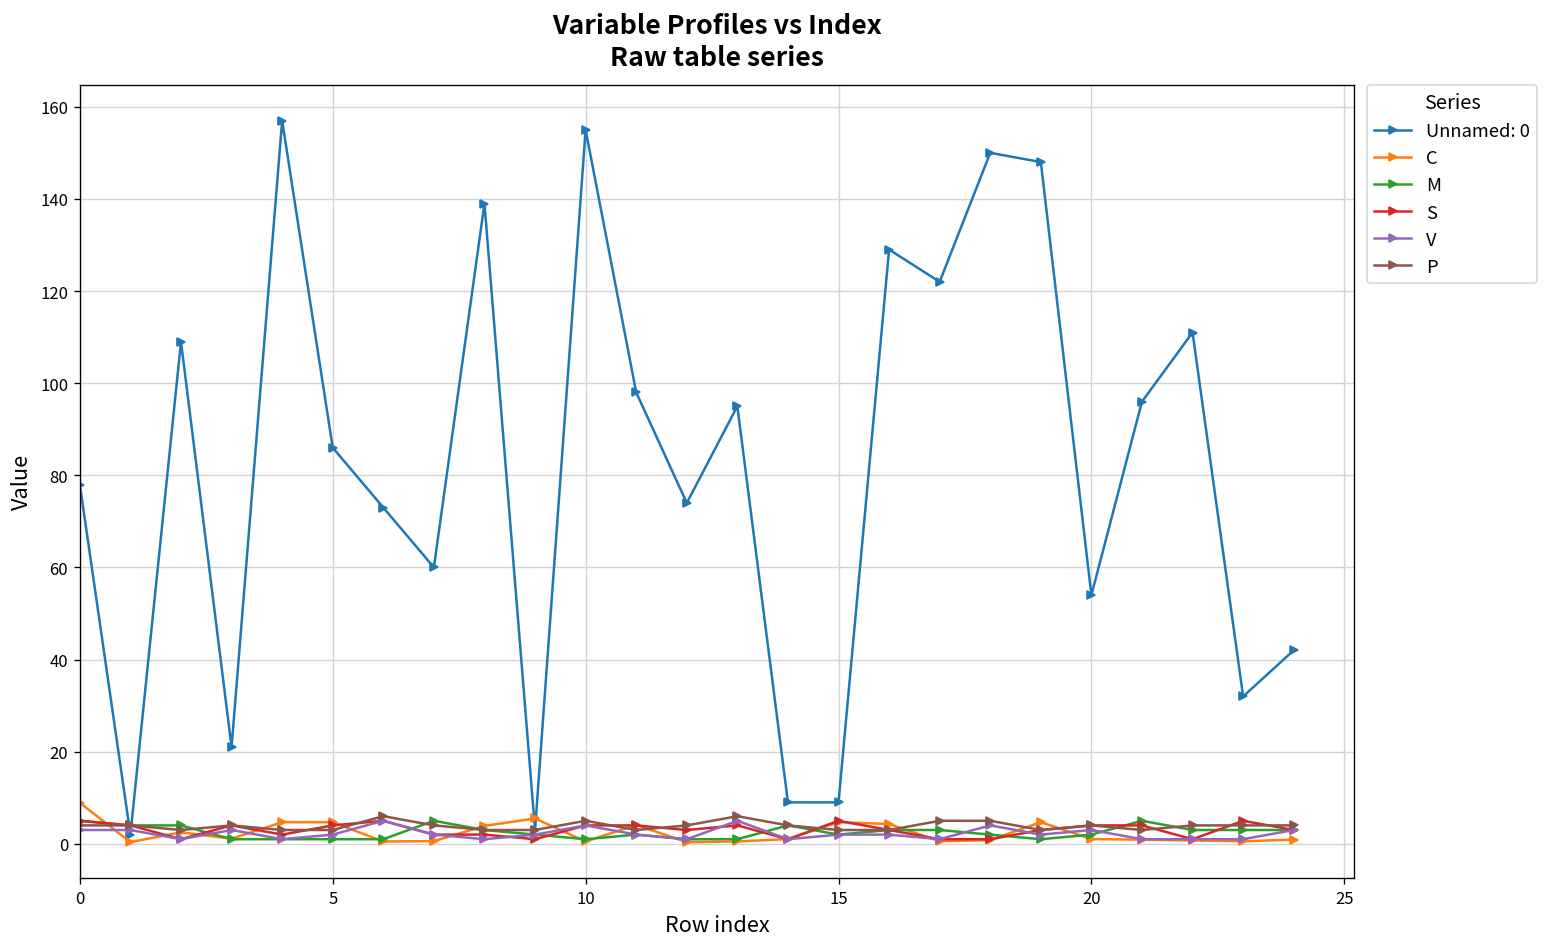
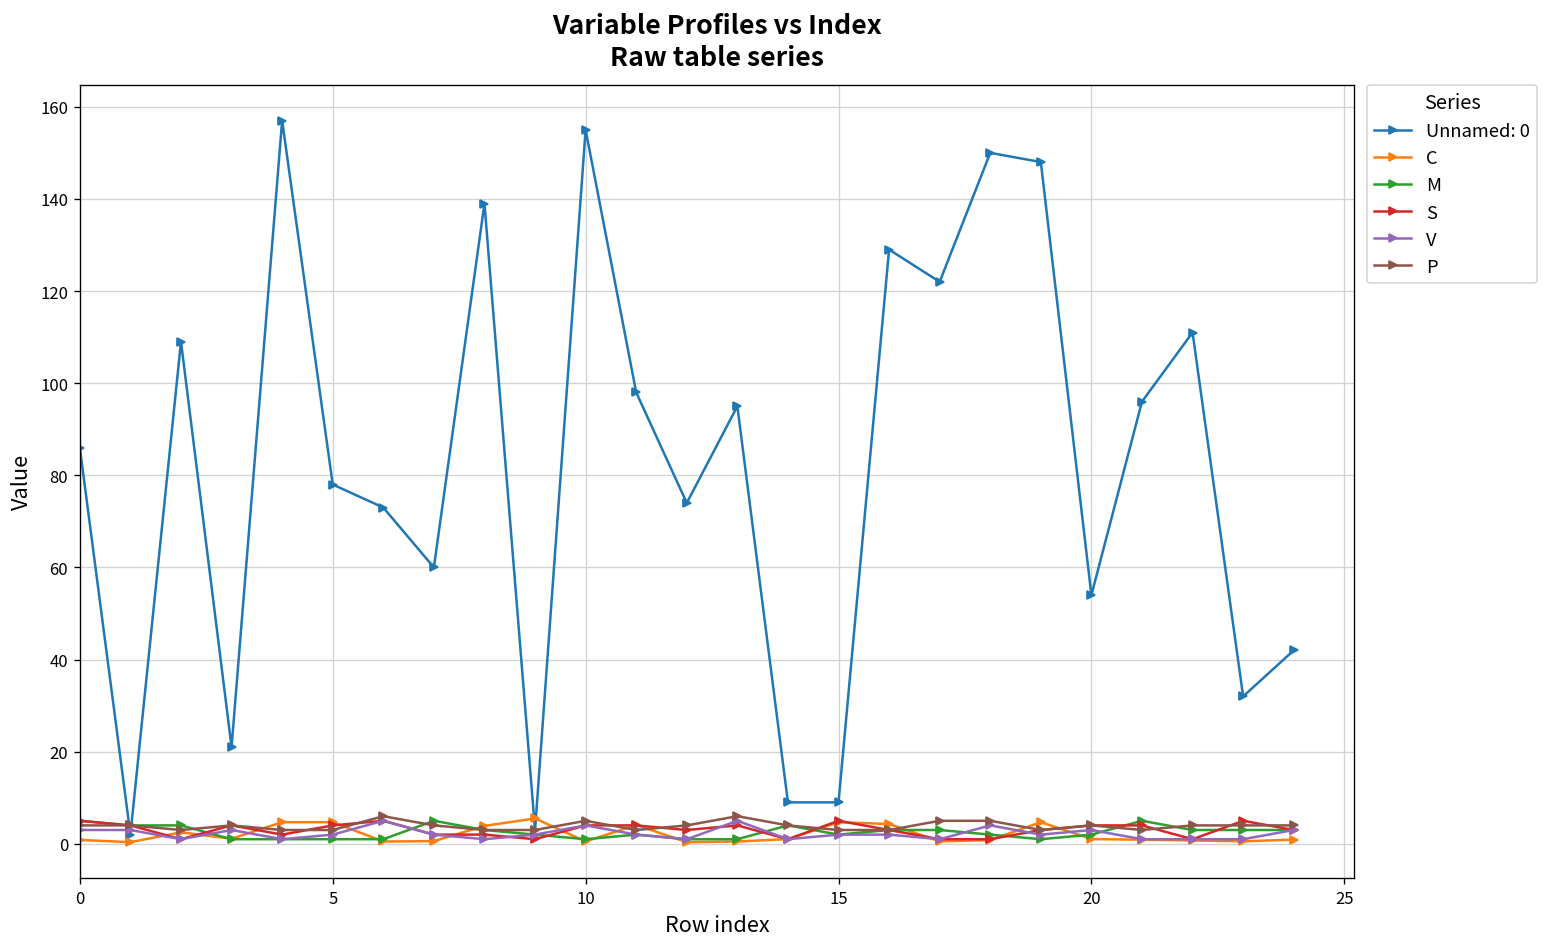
Unnamed: 0, 0: 78 -> 86
C, 0: 9 -> 1
Unnamed: 0, 5: 86 -> 78
